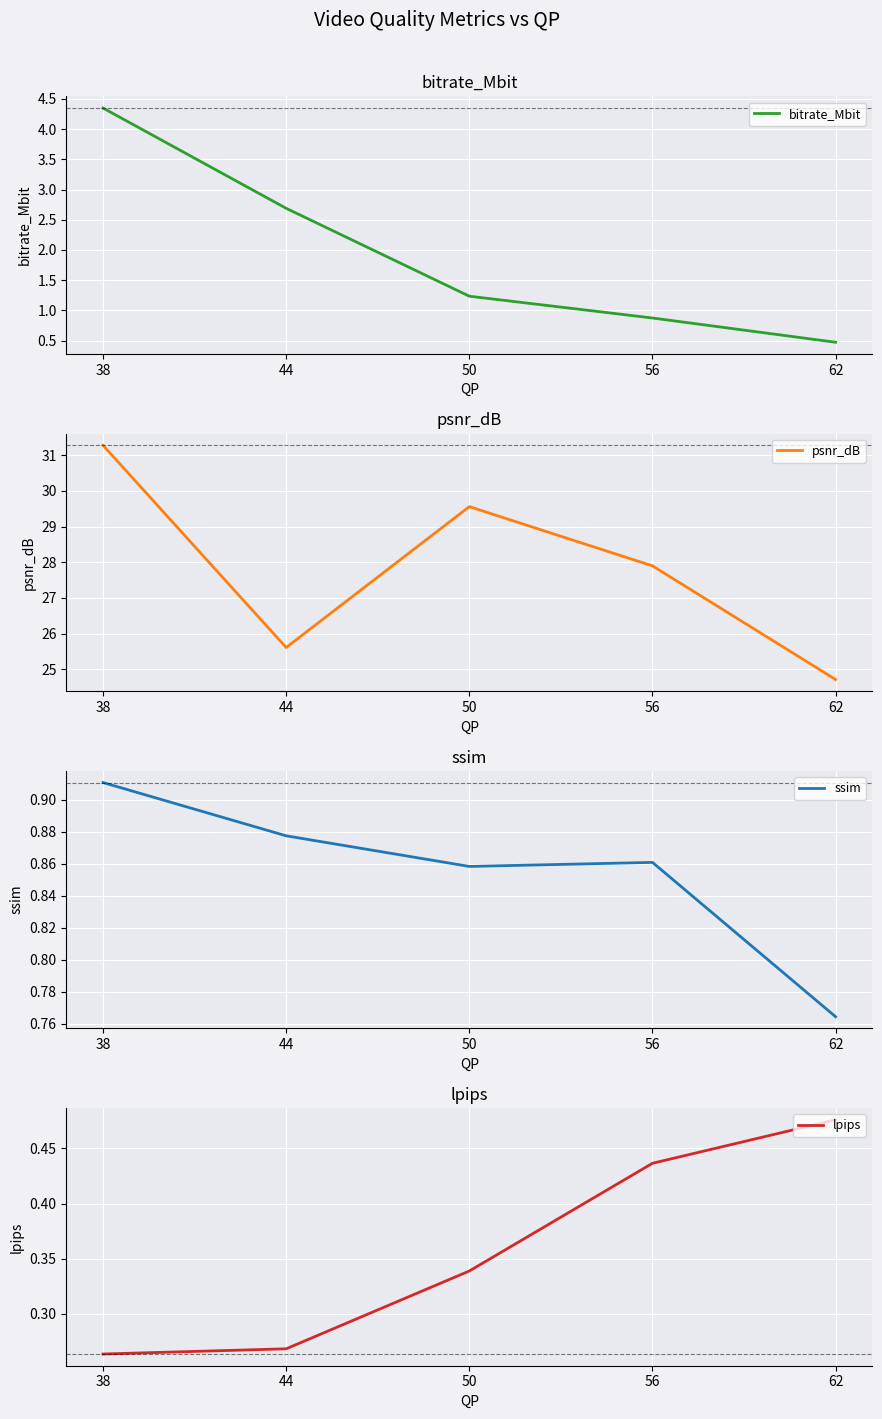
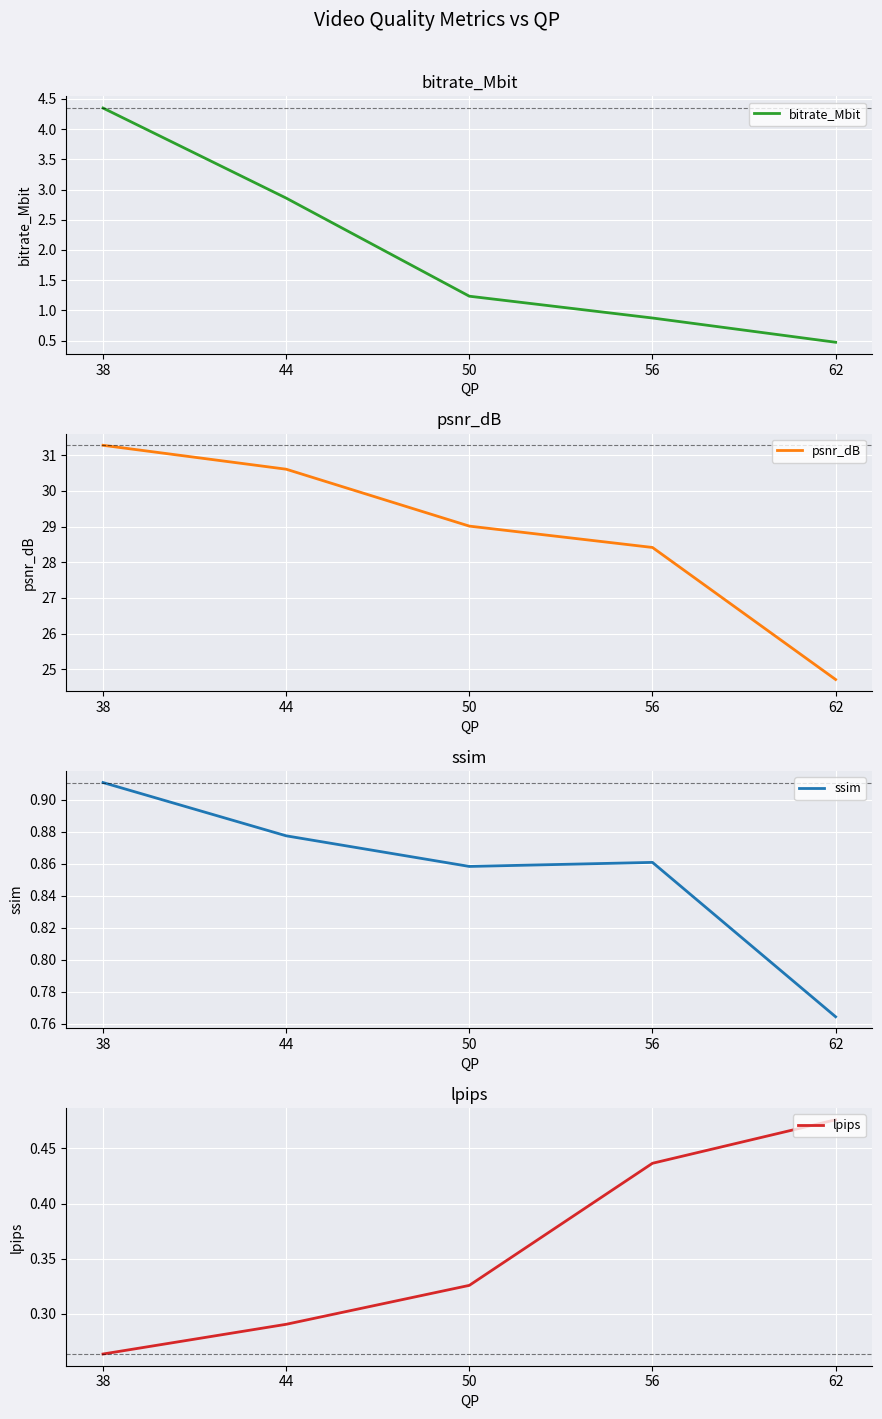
bitrate_Mbit, 44: 2.7 -> 2.9
psnr_dB, 44: 25.6 -> 30.6
psnr_dB, 50: 29.6 -> 29.0
psnr_dB, 56: 27.9 -> 28.4
lpips, 44: 0.268 -> 0.291
lpips, 50: 0.339 -> 0.326
